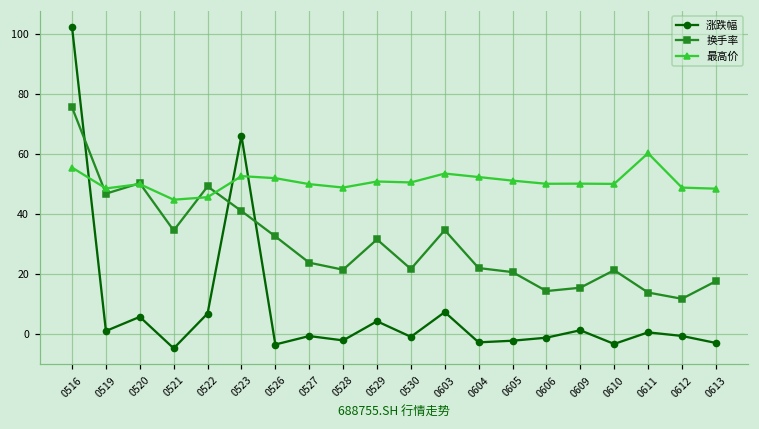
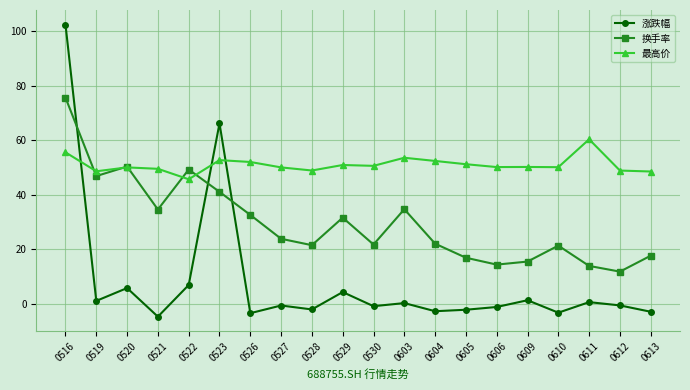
最高价, 0521: 45 -> 49
涨跌幅, 0603: 7 -> 0
换手率, 0605: 21 -> 17
